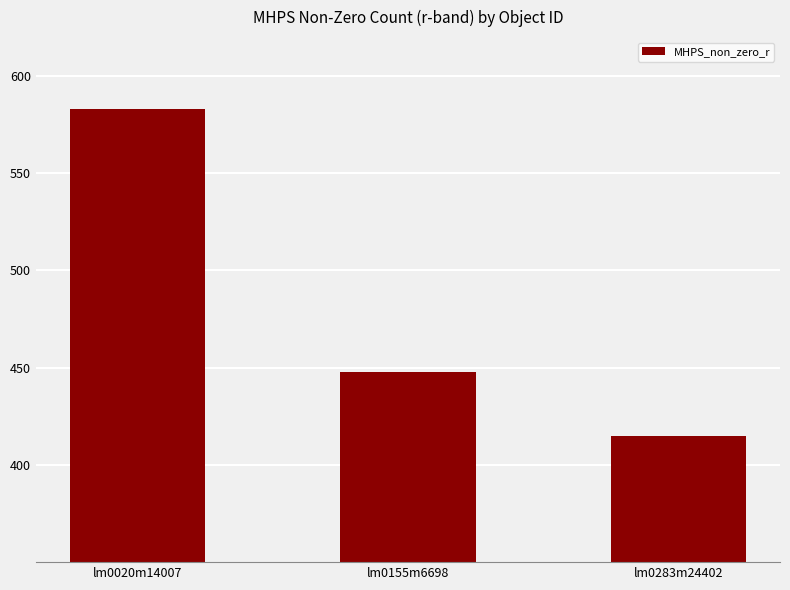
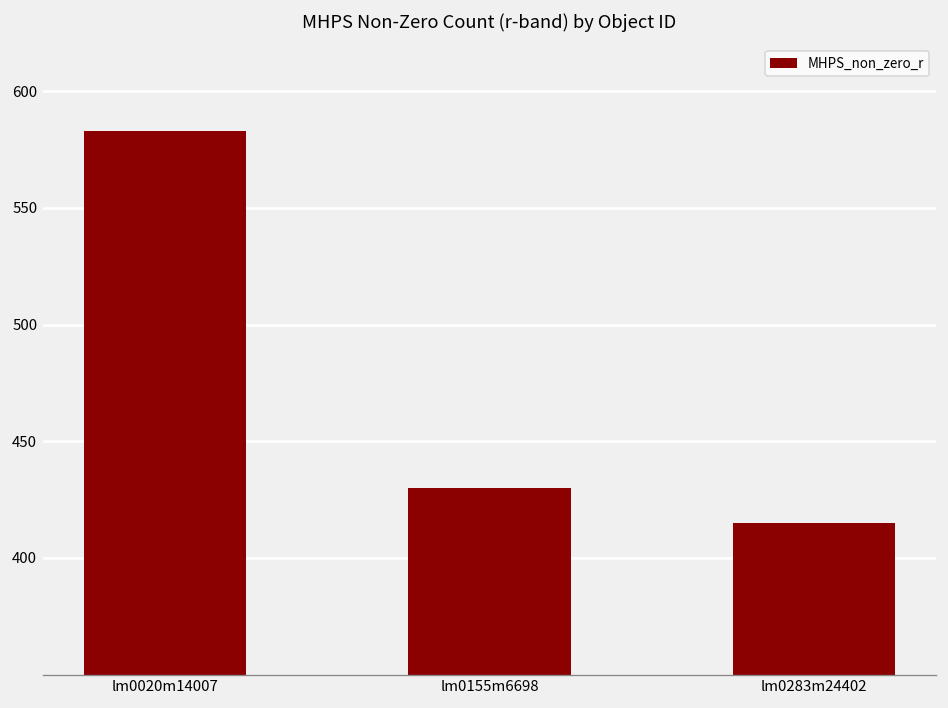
lm0155m6698: 448 -> 430
